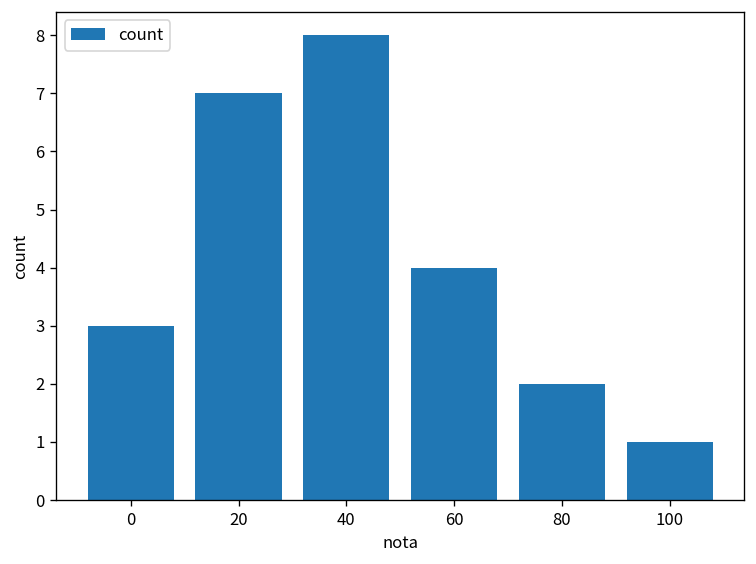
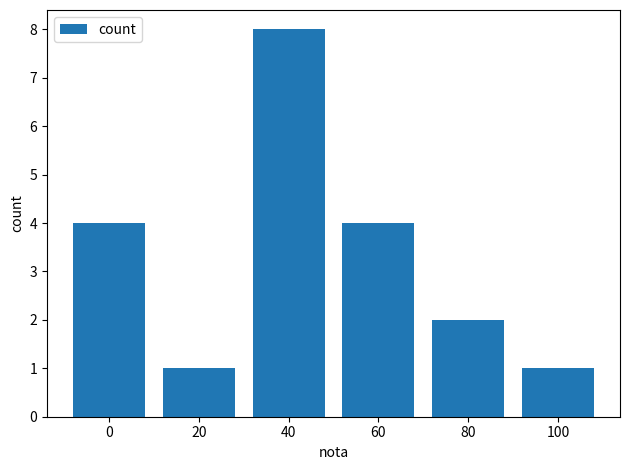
0: 3 -> 4
20: 7 -> 1
